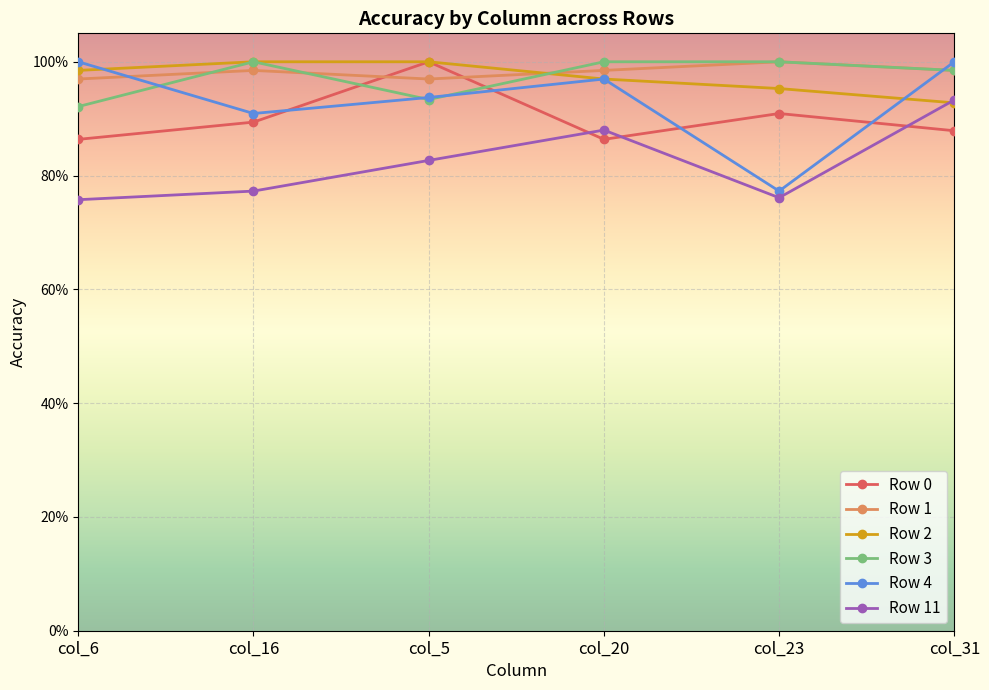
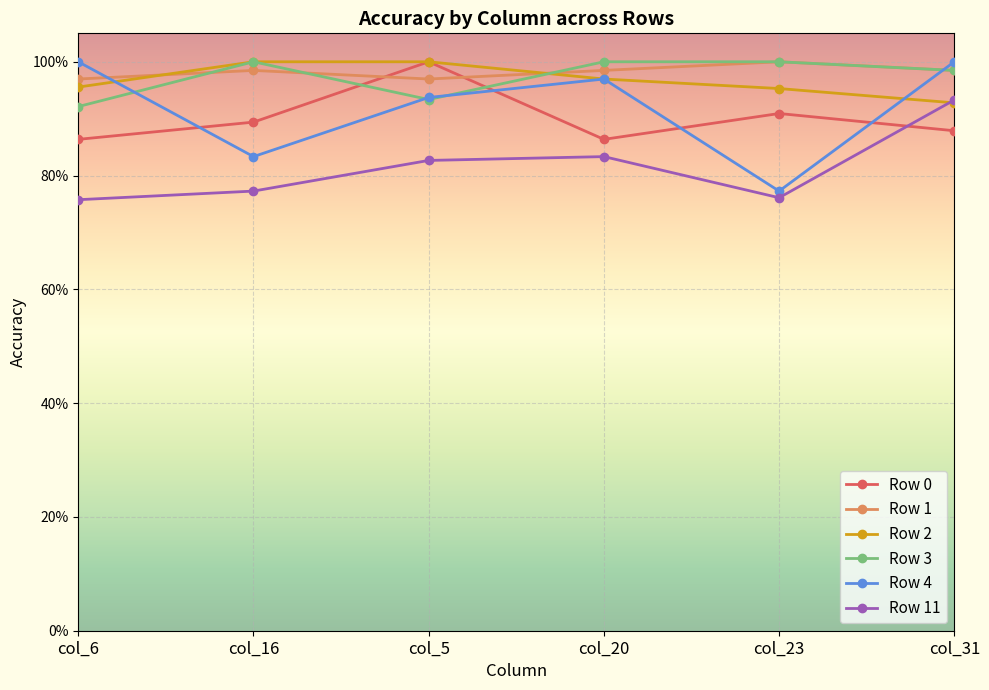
Row 2, col_6: 98% -> 96%
Row 4, col_16: 91% -> 83%
Row 11, col_20: 88% -> 83%
